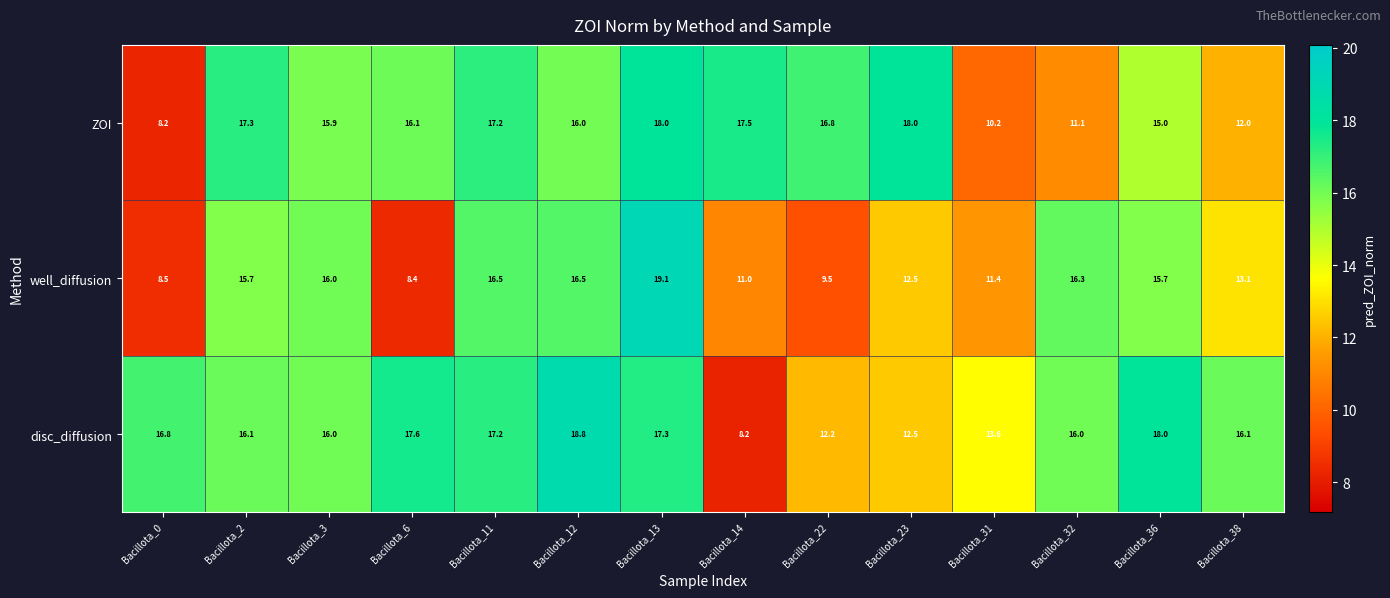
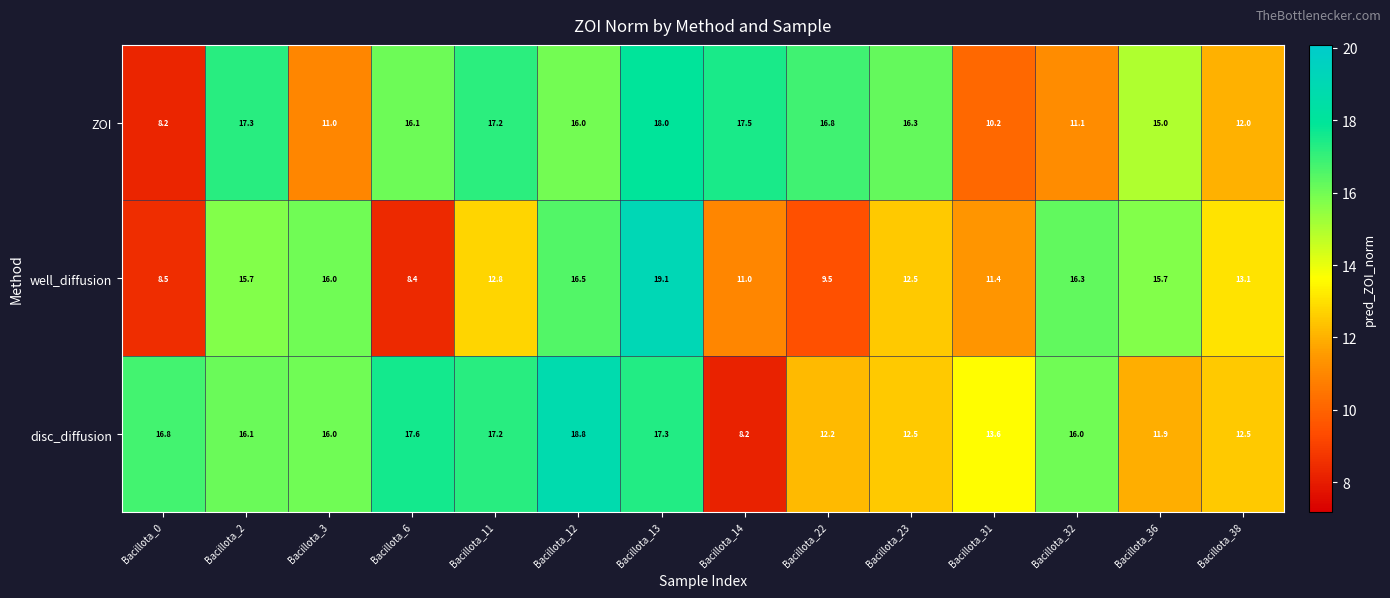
ZOI, Bacillota_3: 15.9 -> 11.0
ZOI, Bacillota_23: 18.0 -> 16.3
well_diffusion, Bacillota_11: 16.5 -> 12.8
disc_diffusion, Bacillota_36: 18.0 -> 11.9
disc_diffusion, Bacillota_38: 16.1 -> 12.5
